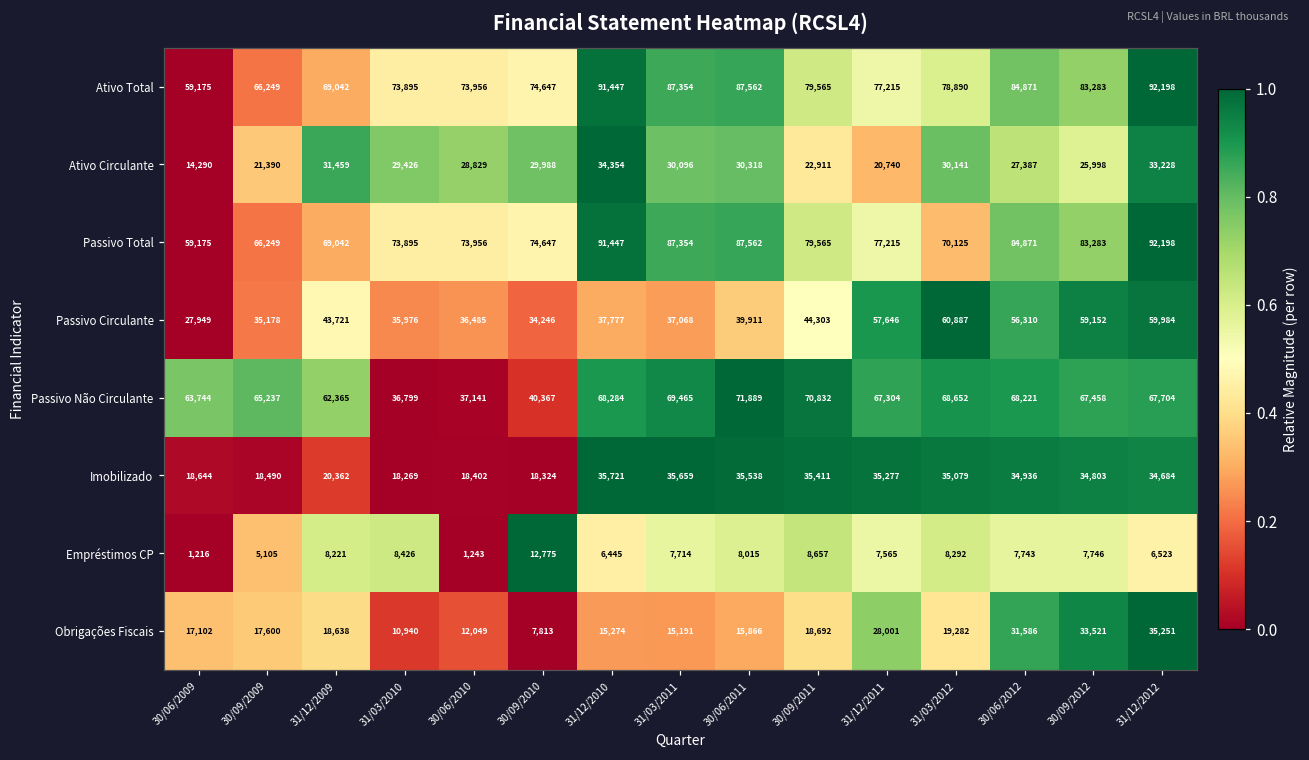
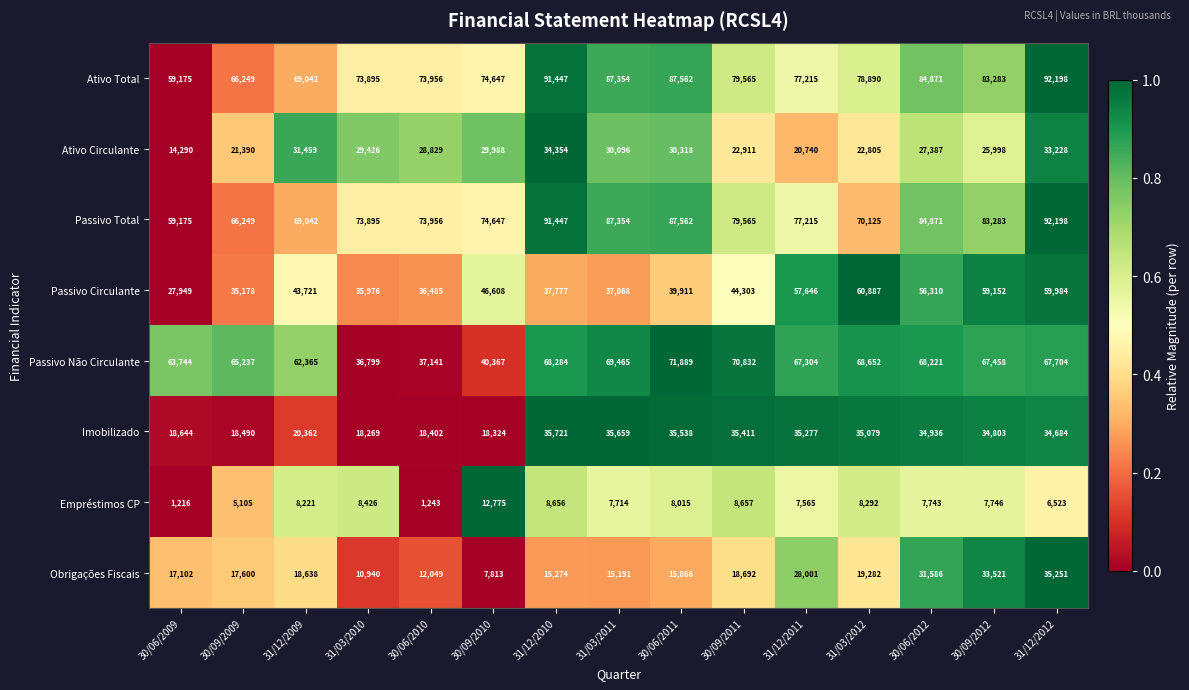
Ativo Circulante, 31/03/2012: 30,141 -> 22,805
Passivo Circulante, 30/09/2010: 34,246 -> 46,608
Empréstimos CP, 31/12/2010: 6,445 -> 8,656
